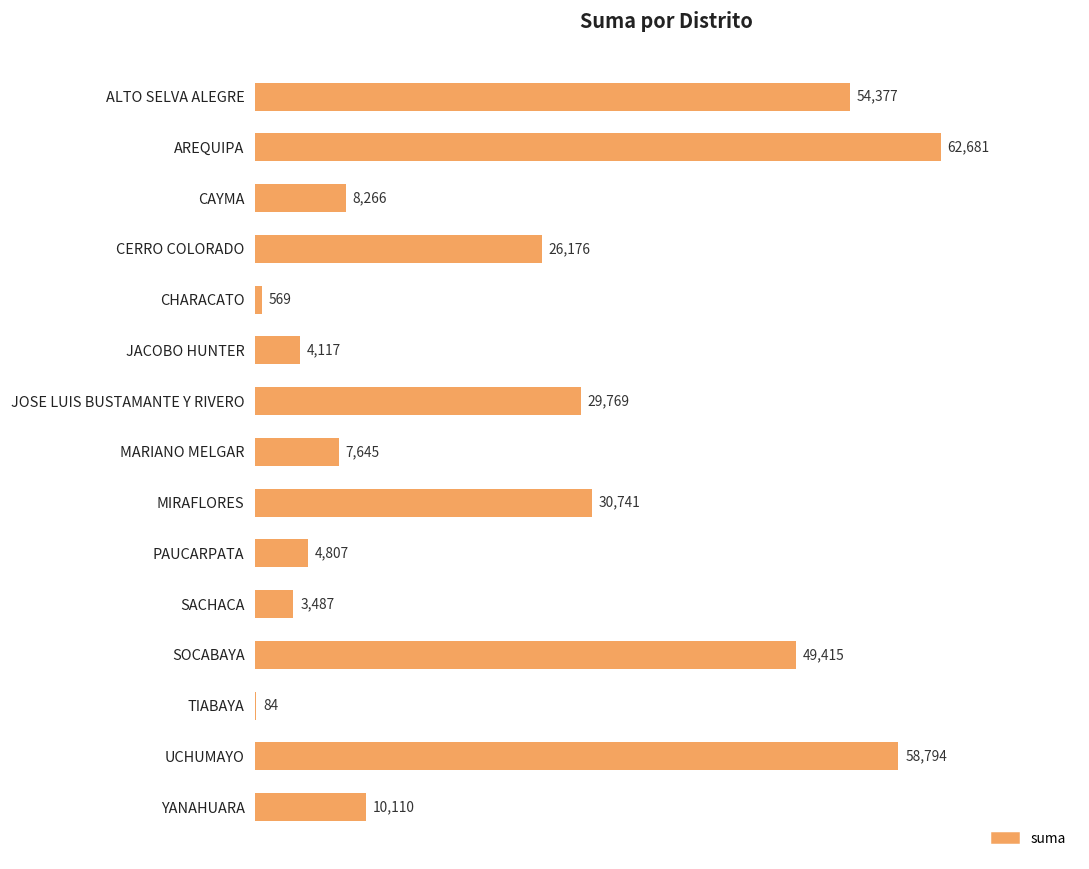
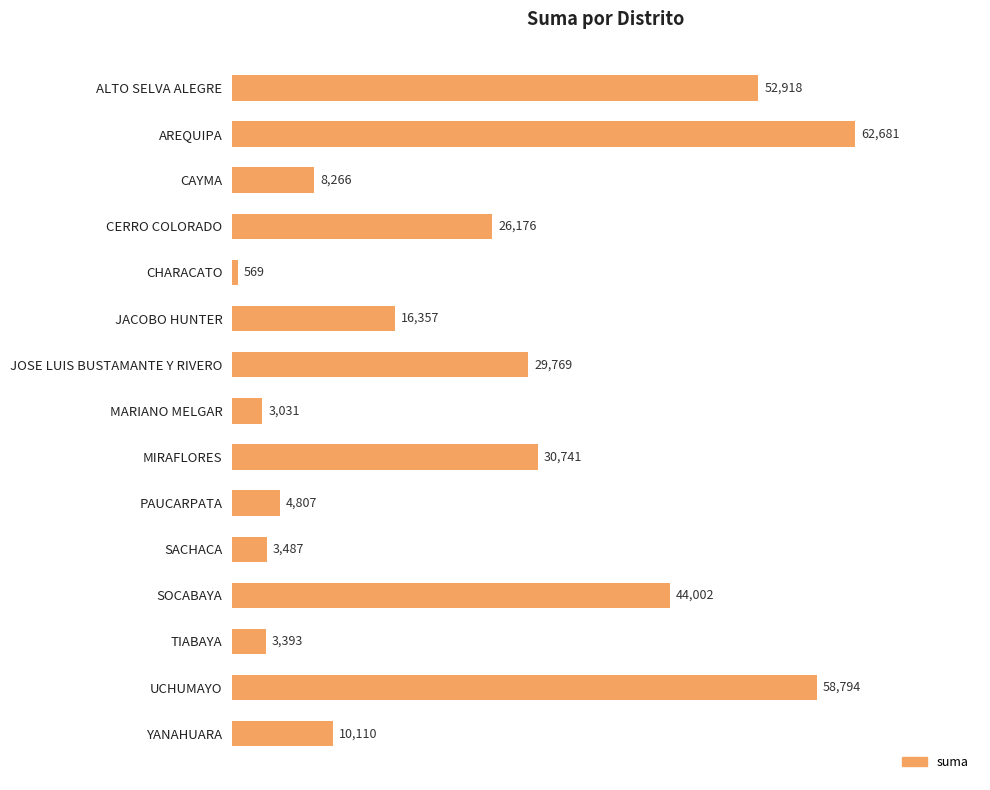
ALTO SELVA ALEGRE: 54,377 -> 52,918
JACOBO HUNTER: 4,117 -> 16,357
MARIANO MELGAR: 7,645 -> 3,031
SOCABAYA: 49,415 -> 44,002
TIABAYA: 84 -> 3,393
